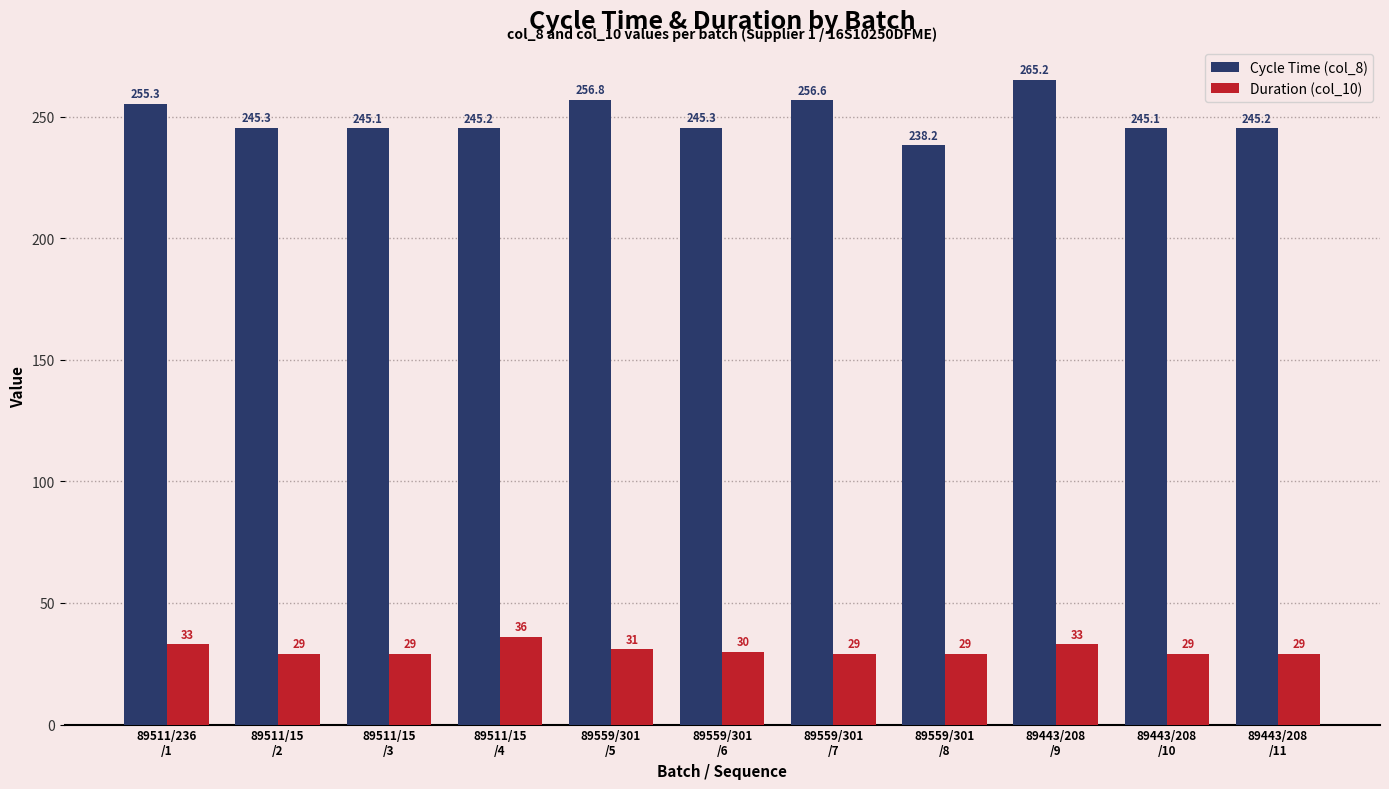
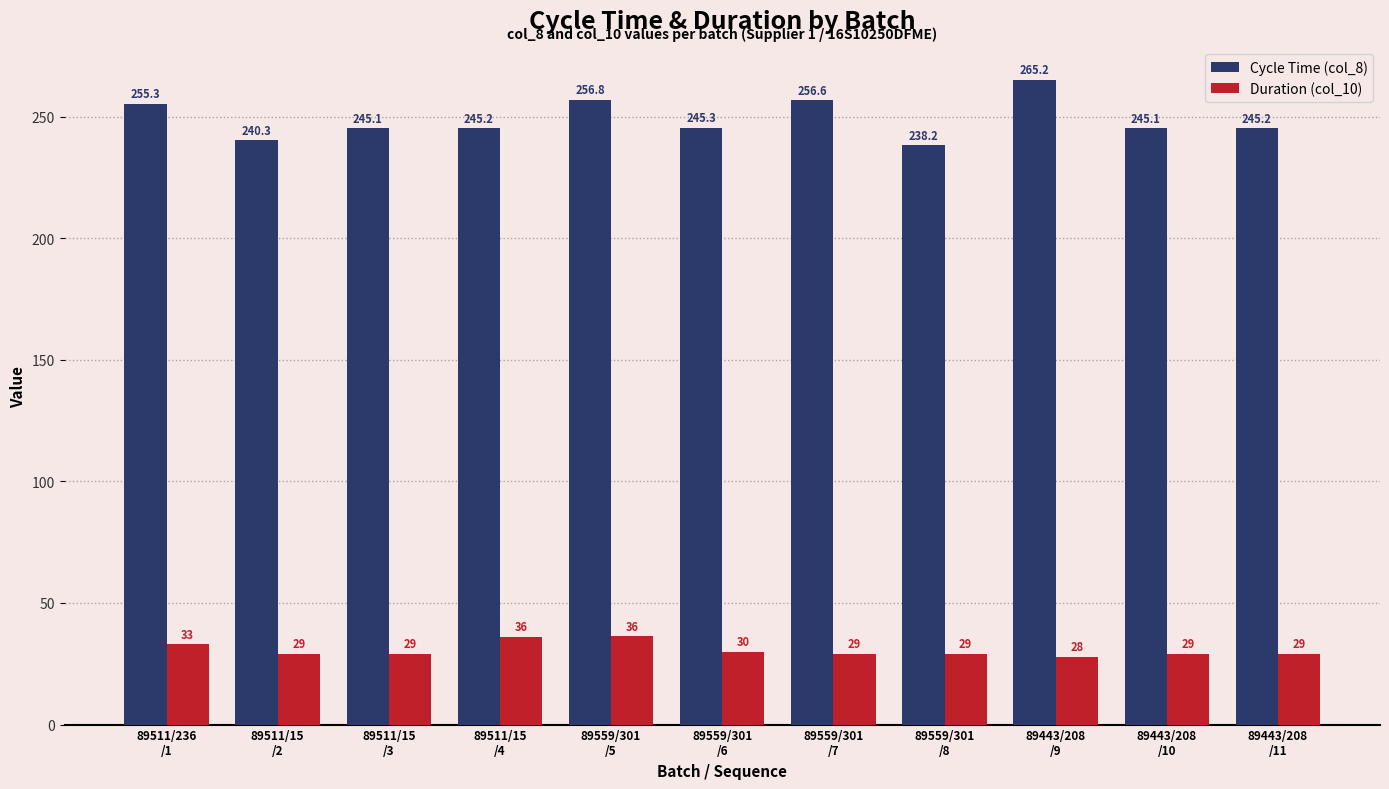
Cycle Time (col_8), 89511/15 /2: 245.3 -> 240.3
Duration (col_10), 89559/301 /5: 31 -> 36
Duration (col_10), 89443/208 /9: 33 -> 28
